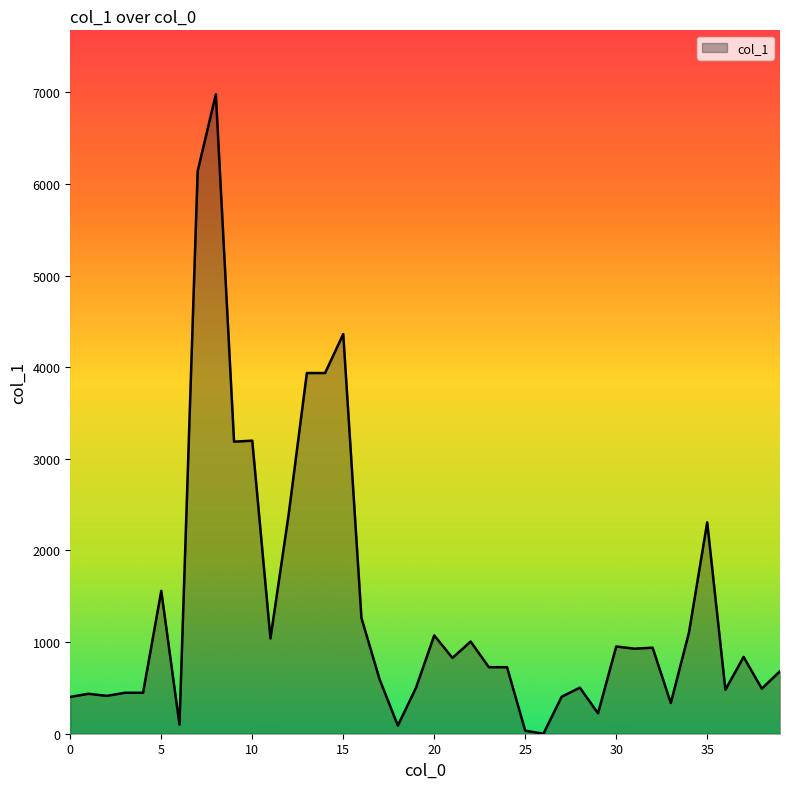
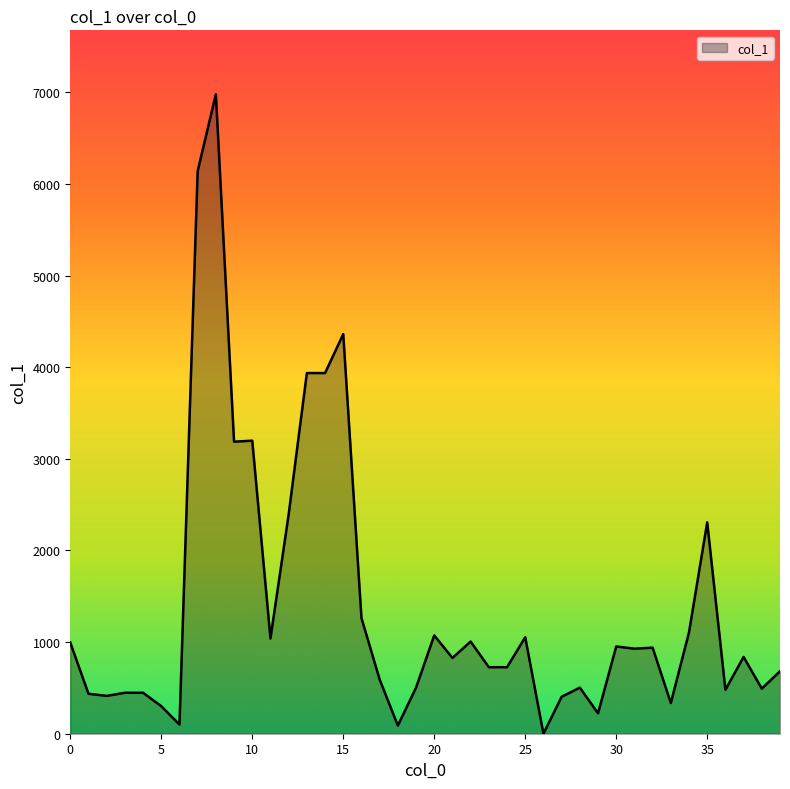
0: 400 -> 1000
5: 1600 -> 300
25: 0 -> 1100
